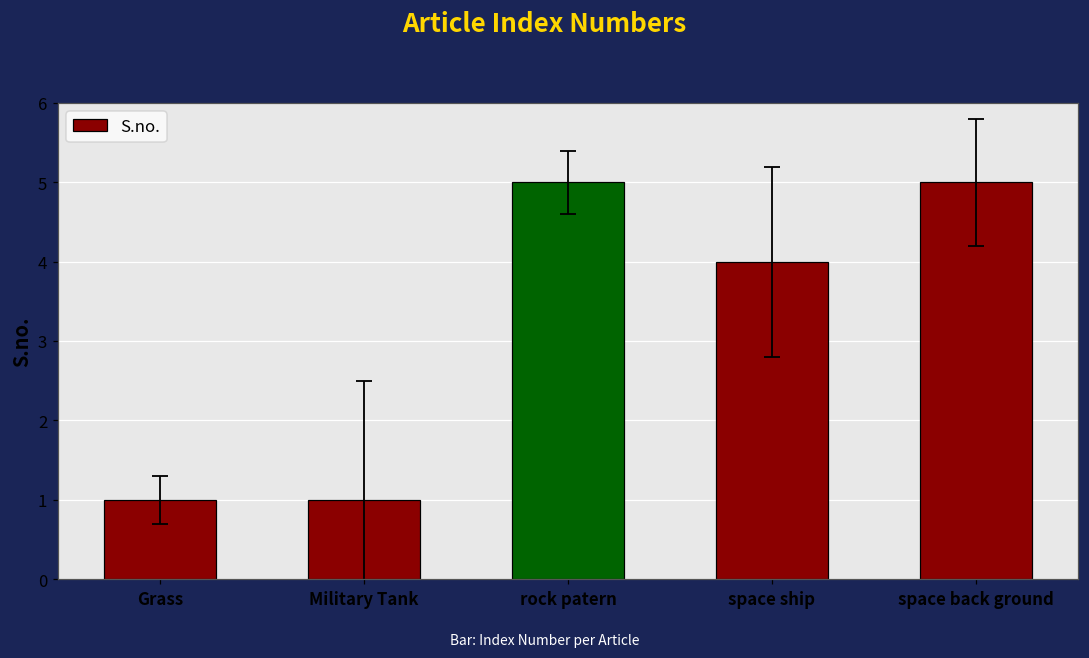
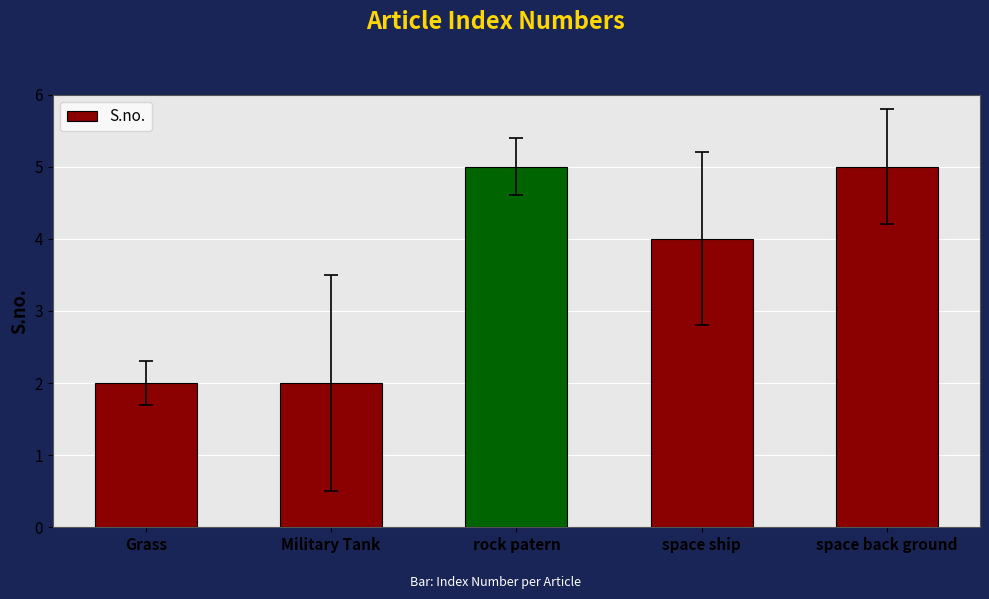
S.no., Grass: 1 -> 2
S.no., Military Tank: 1 -> 2
